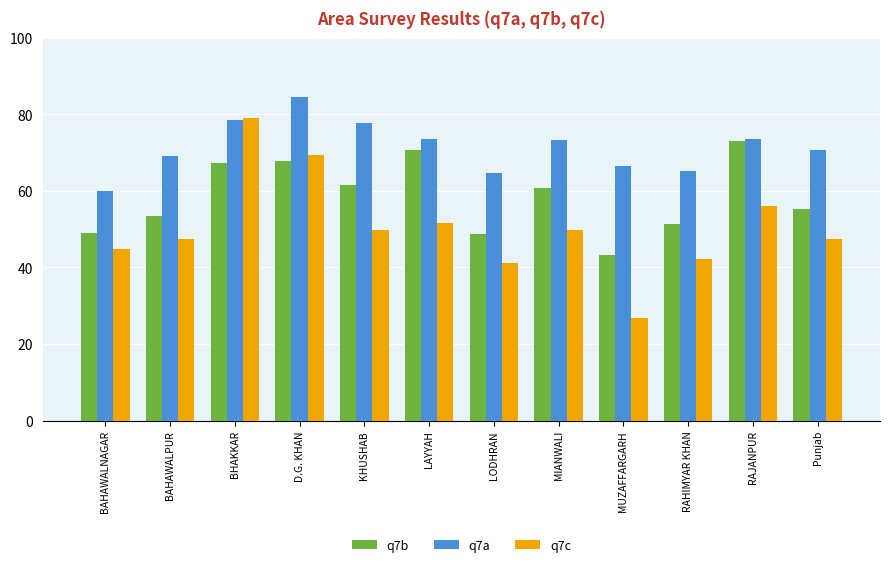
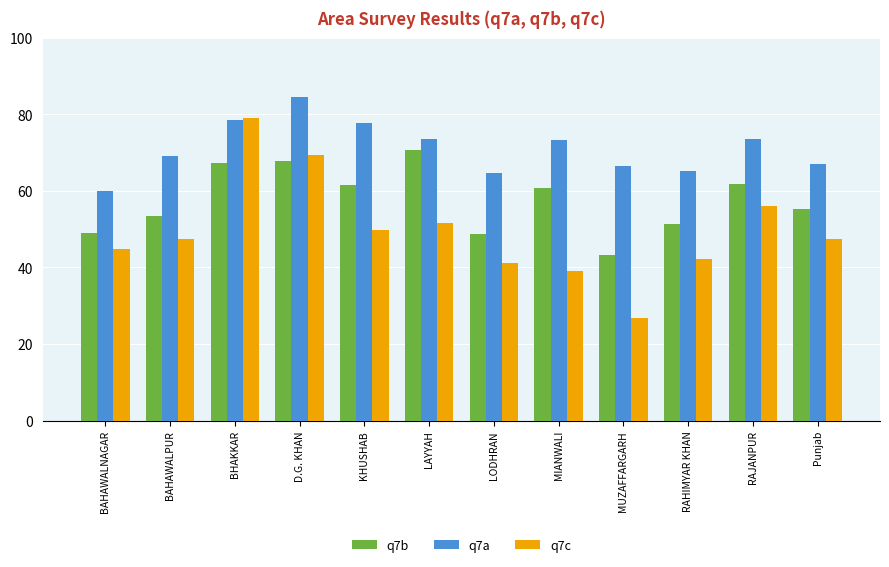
q7c, MIANWALI: 50 -> 39
q7b, RAJANPUR: 73 -> 62
q7a, Punjab: 71 -> 67
